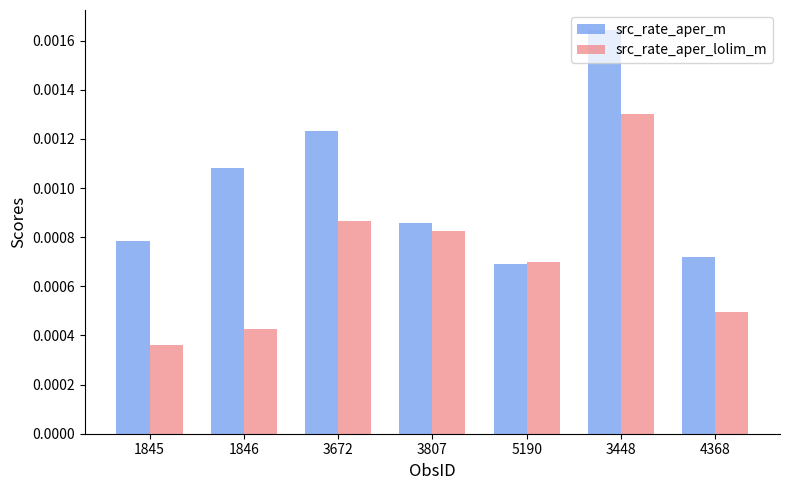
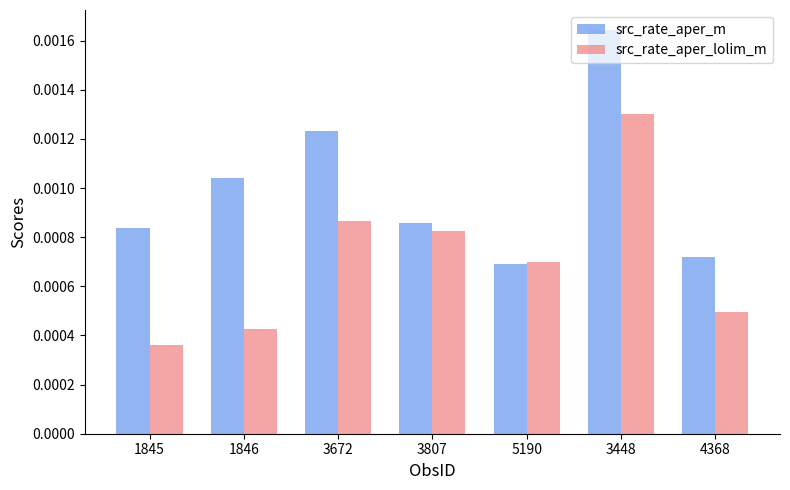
src_rate_aper_m, 1845: 0.00078 -> 0.00084
src_rate_aper_m, 1846: 0.00108 -> 0.00104
